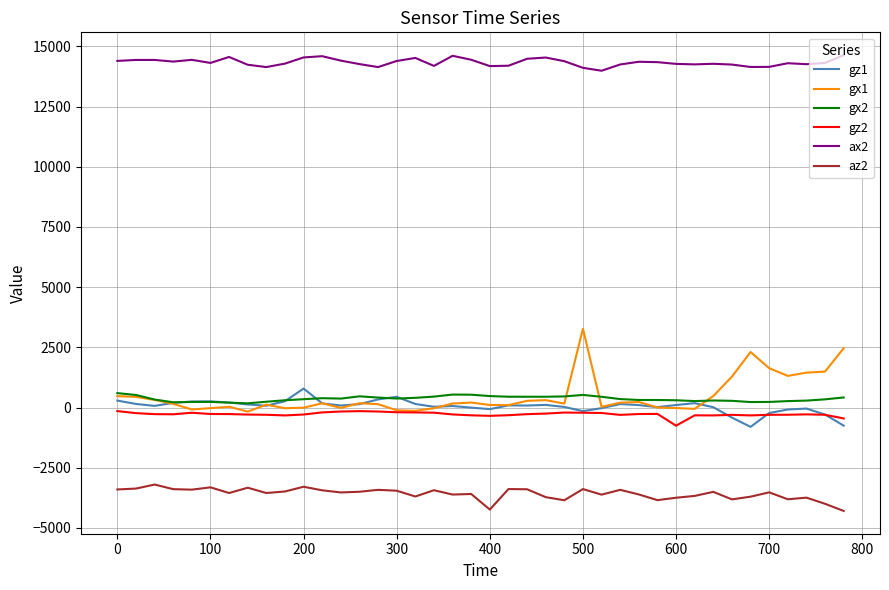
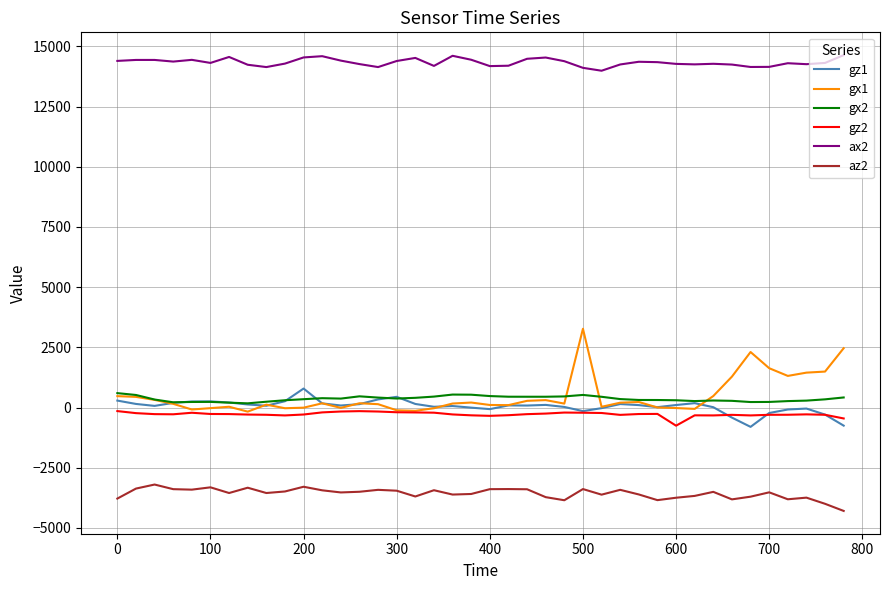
az2, 0: -3400 -> -3800
az2, 400: -4200 -> -3400
